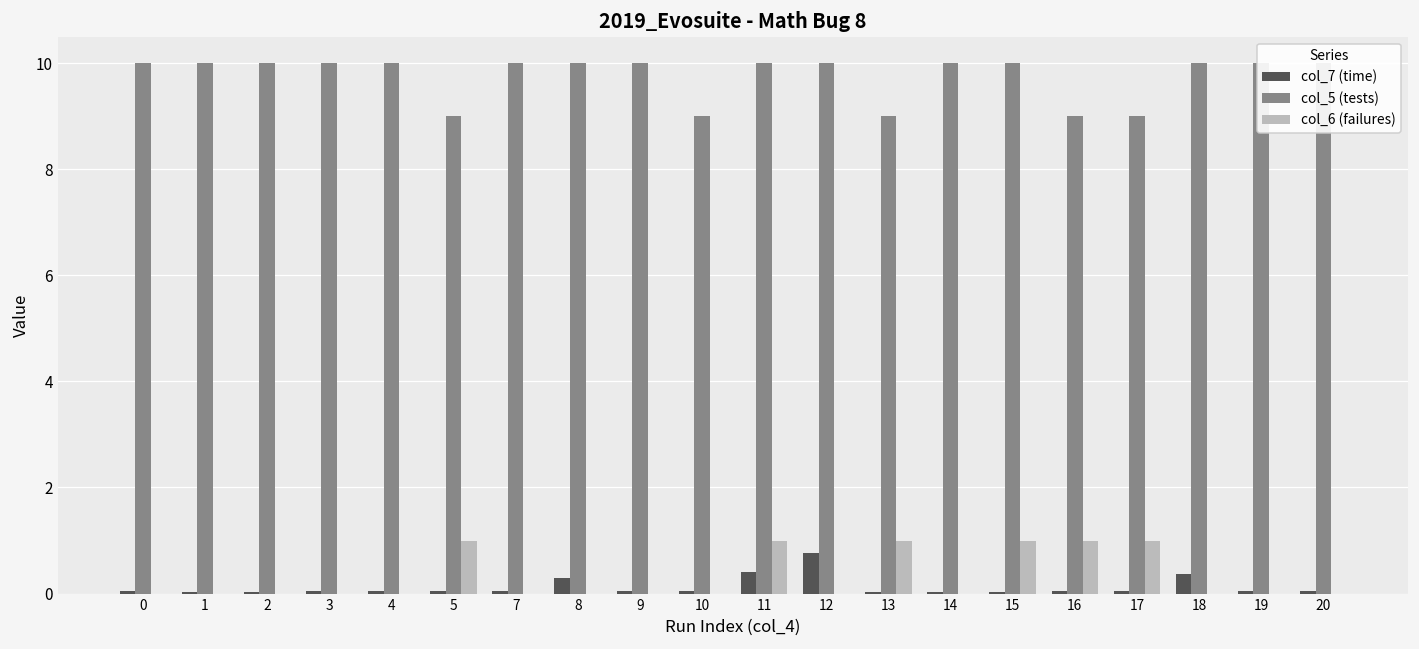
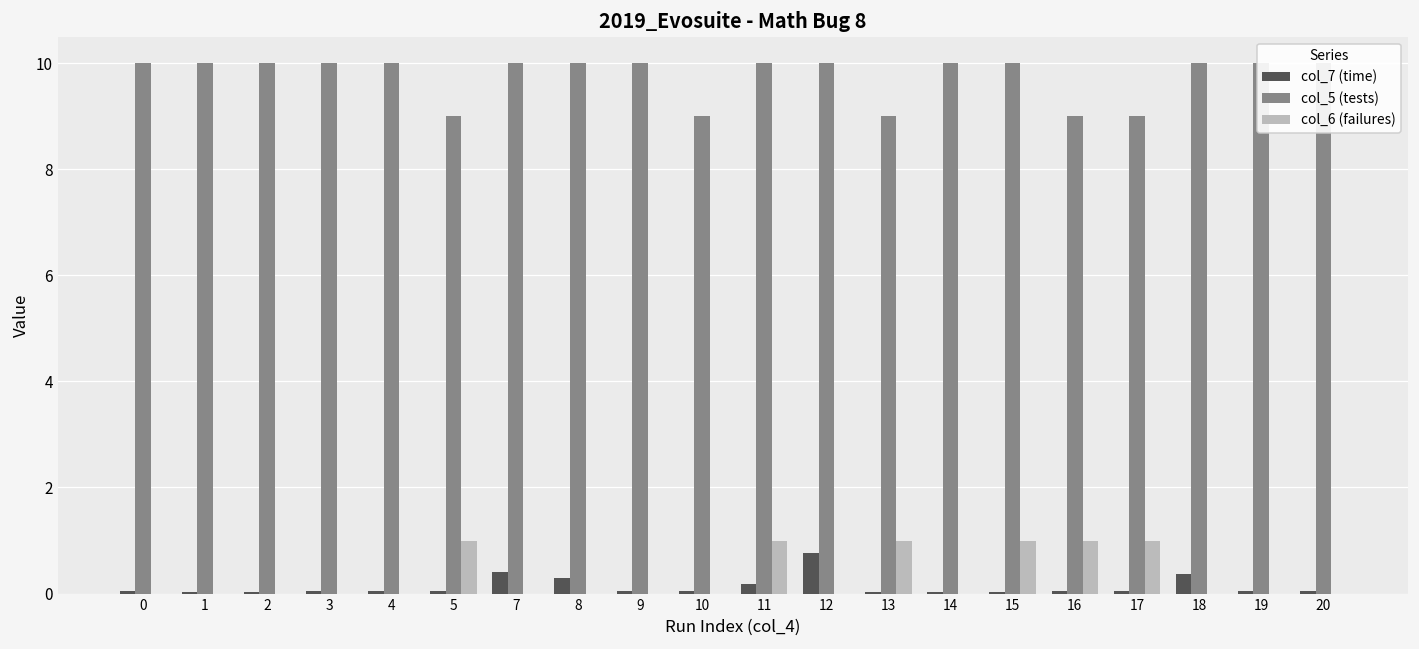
col_7 (time), 7: 0.0 -> 0.4
col_7 (time), 11: 0.4 -> 0.2
